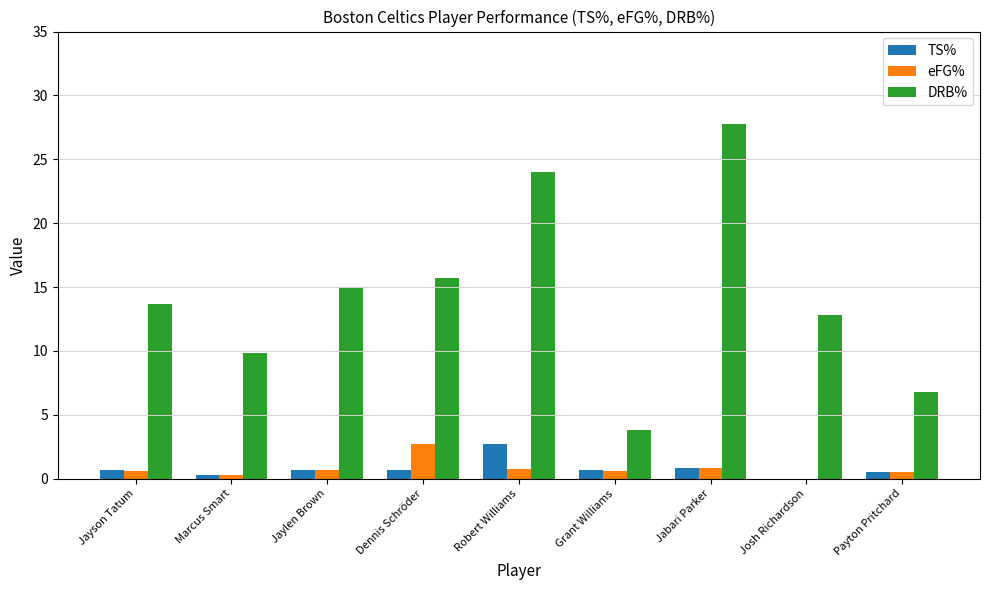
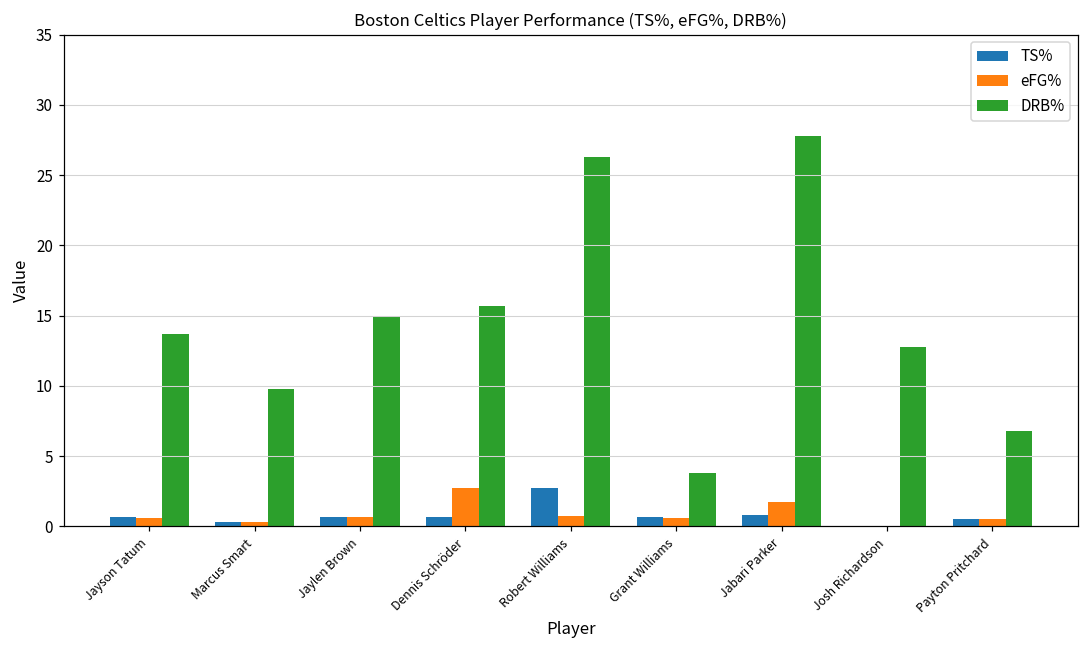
DRB%, Robert Williams: 24.0 -> 26.3
eFG%, Jabari Parker: 0.8 -> 1.7
